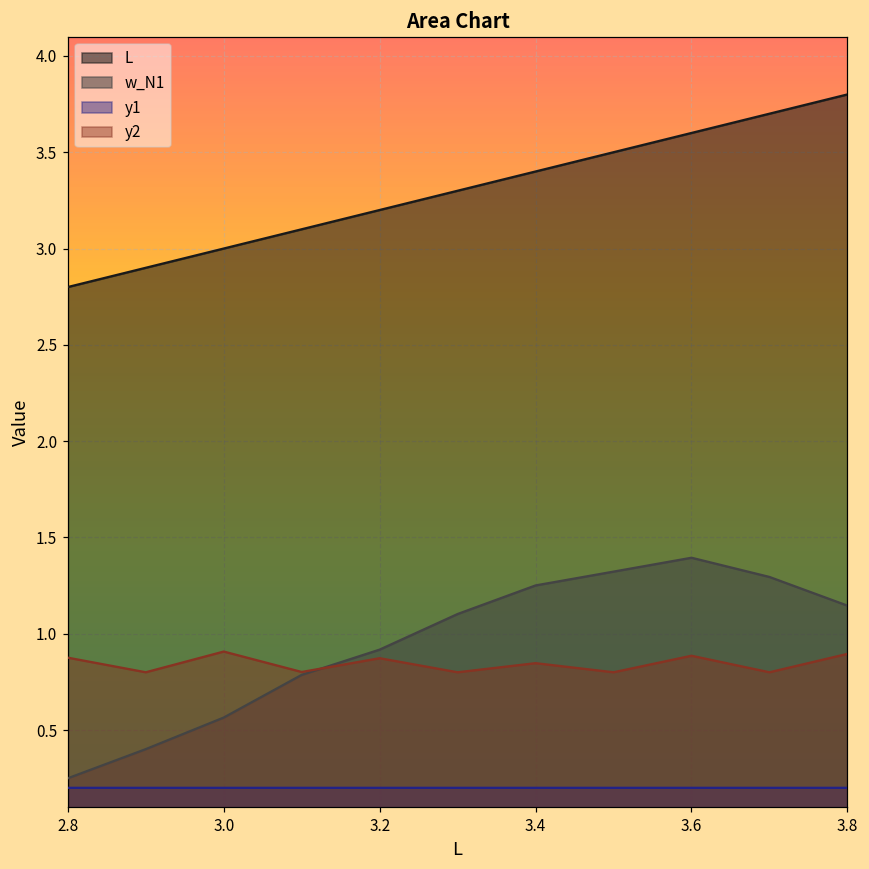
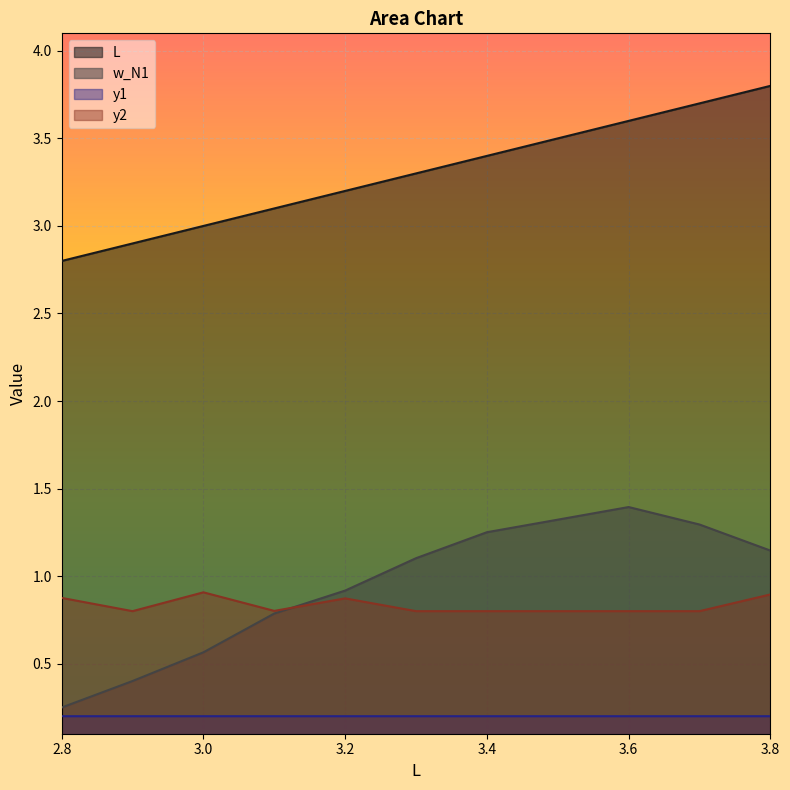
y2, 3.4: 0.85 -> 0.80
y2, 3.6: 0.89 -> 0.80
